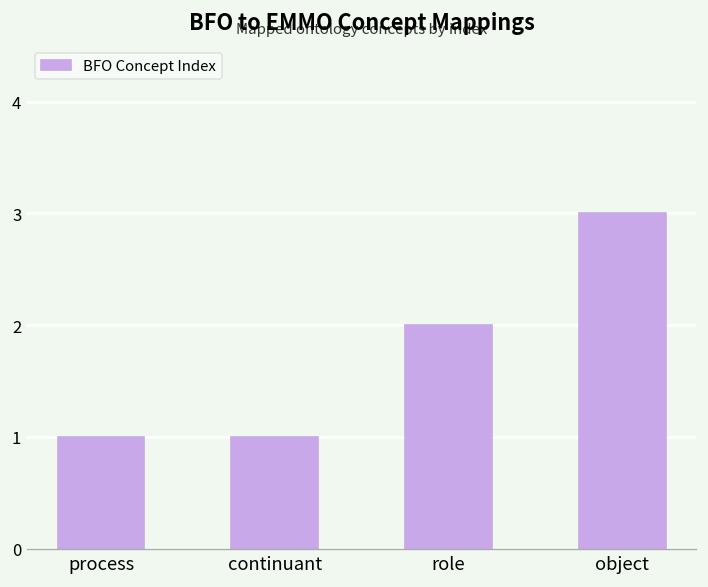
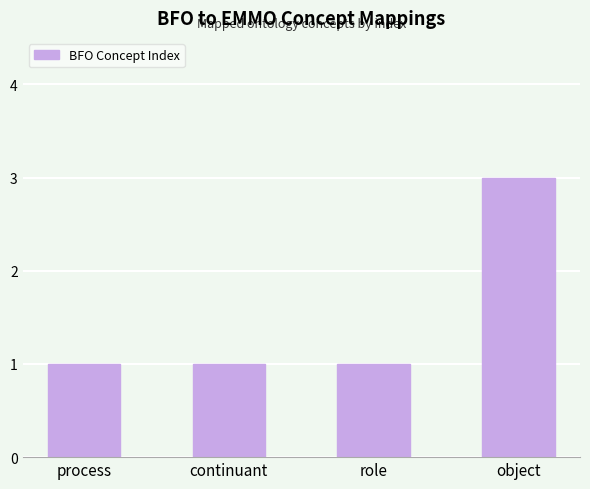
role: 2 -> 1
